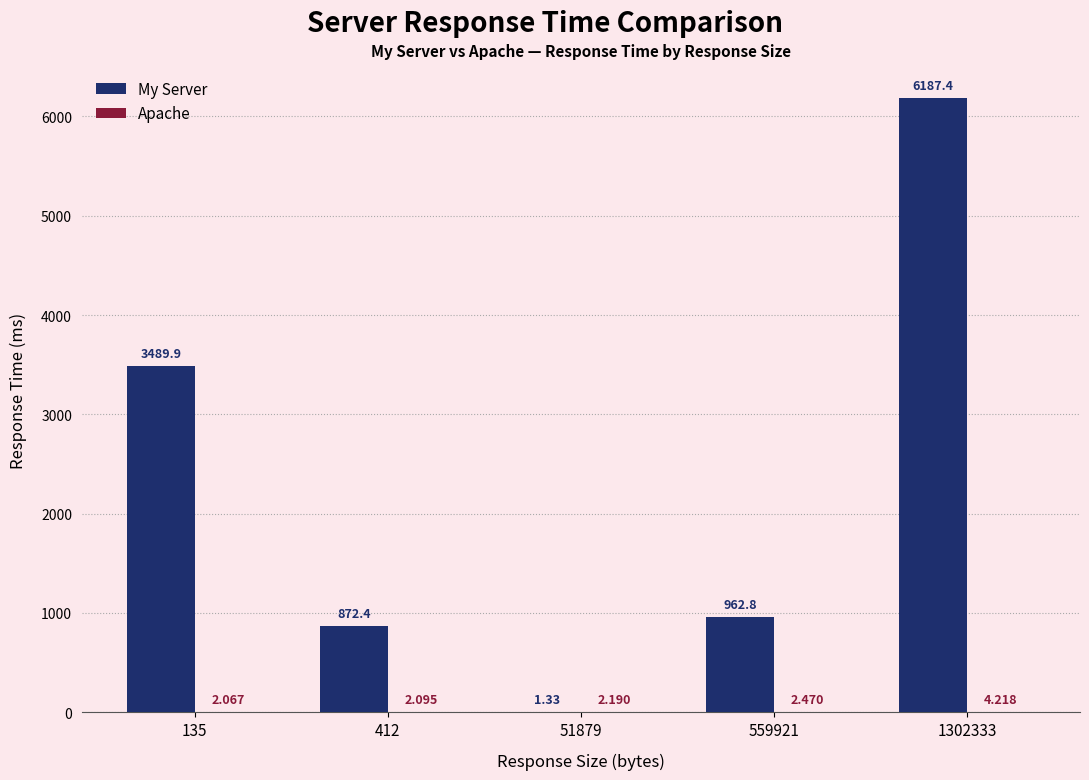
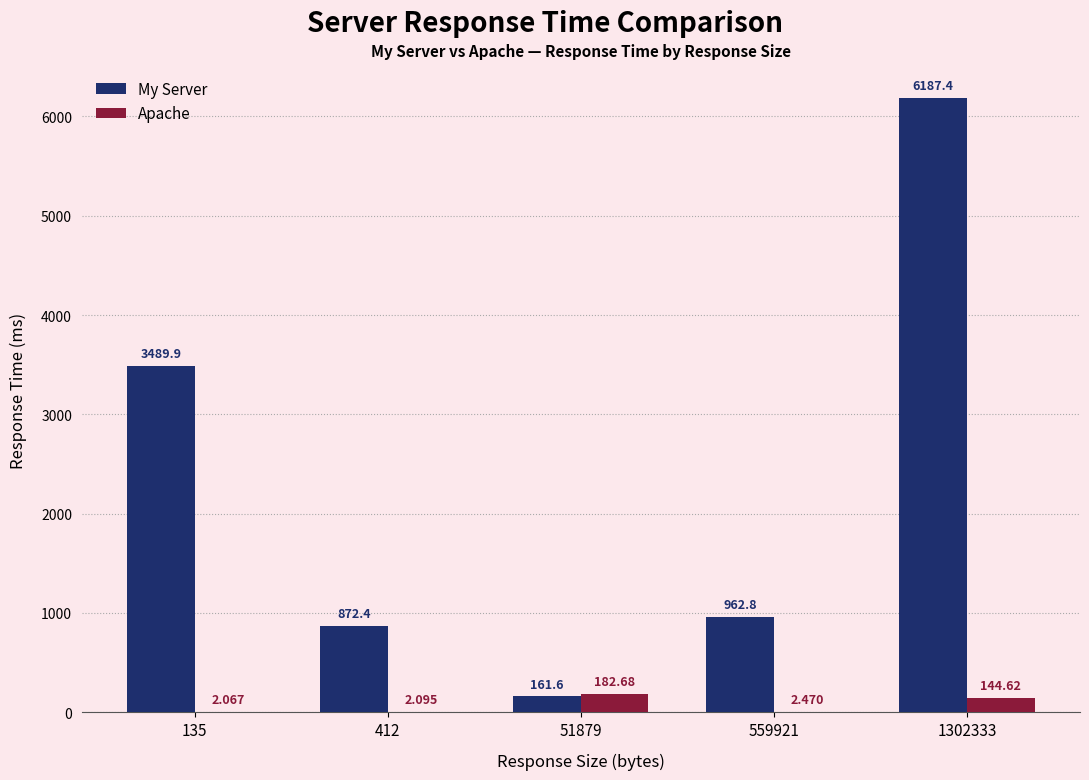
My Server, 51879: 1.33 -> 161.6
Apache, 51879: 2.190 -> 182.68
Apache, 1302333: 4.218 -> 144.62
